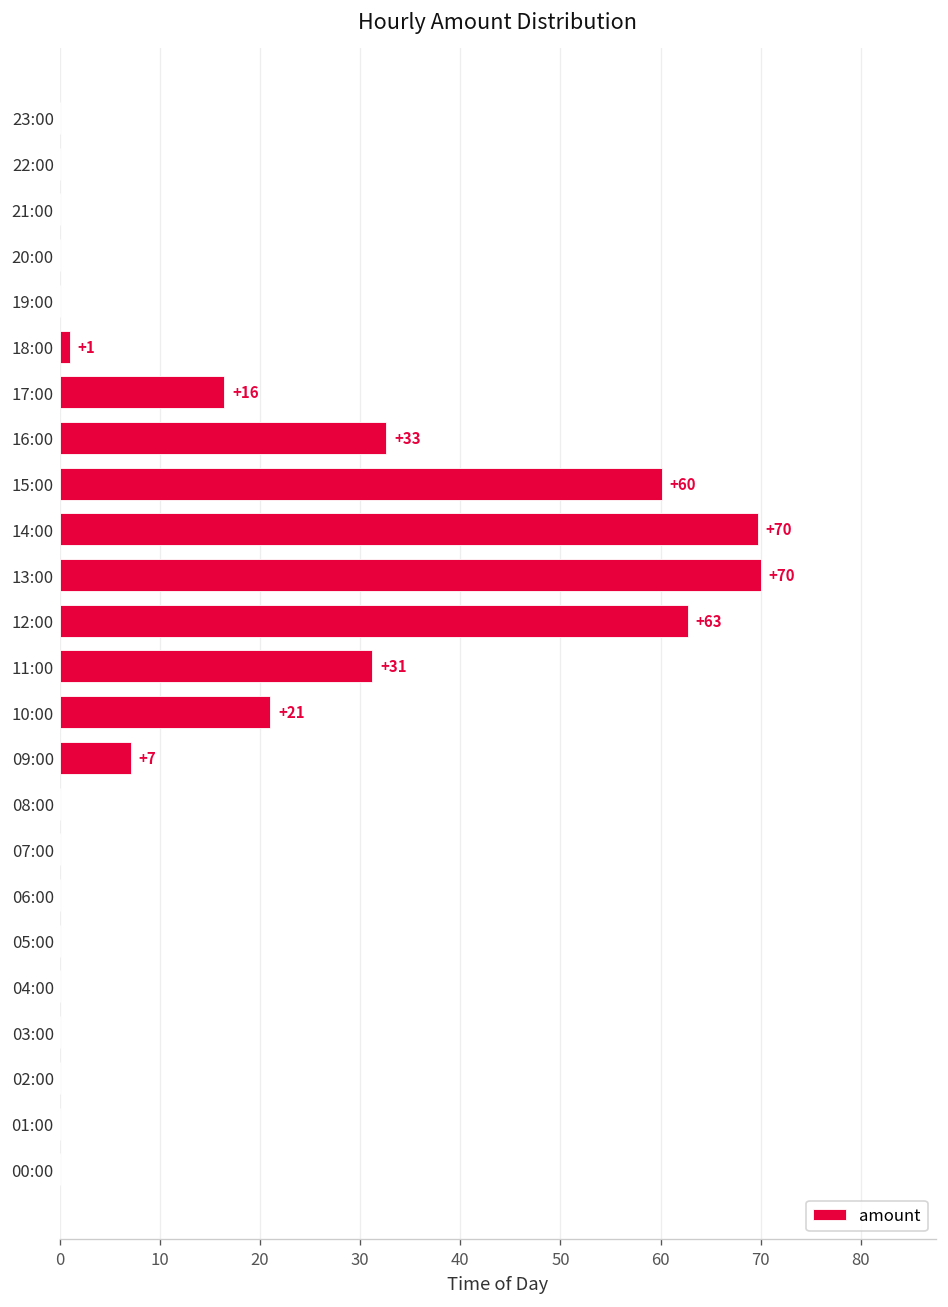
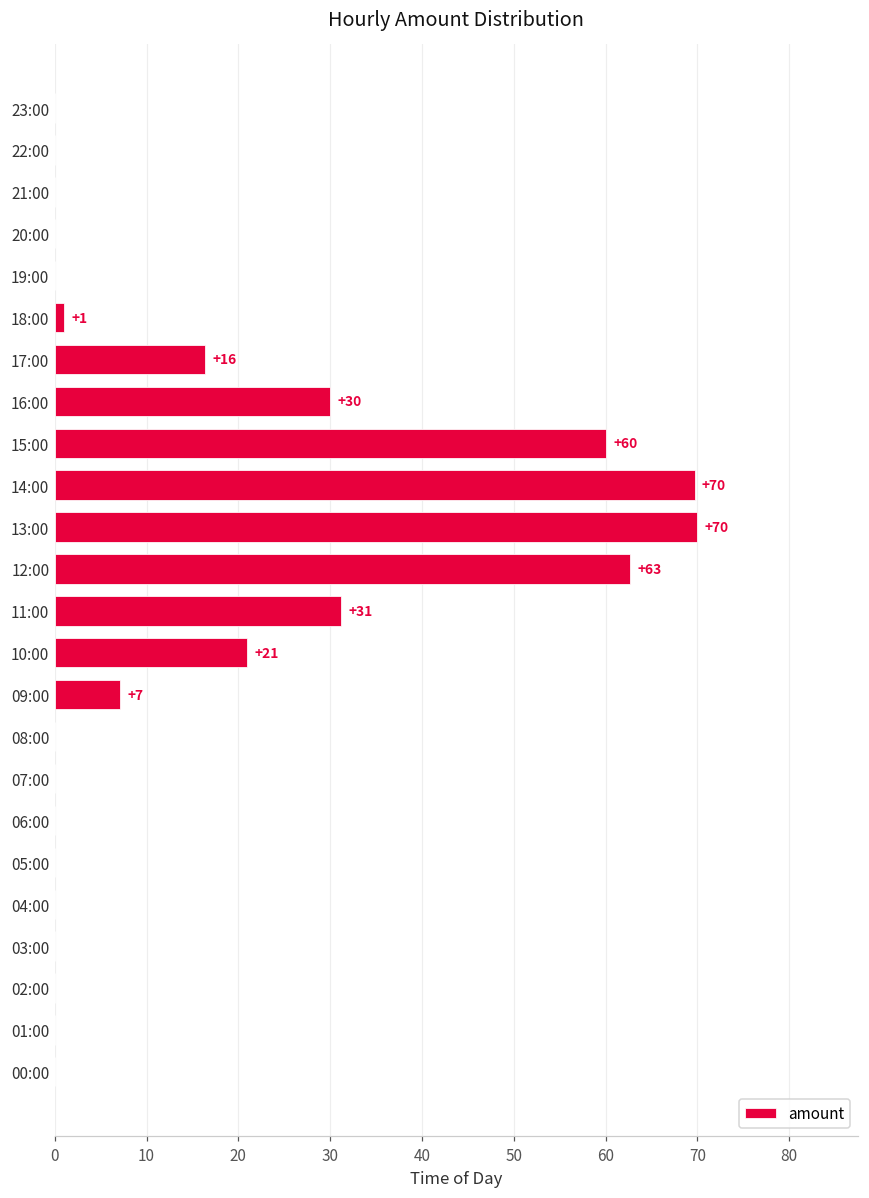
16:00: +33 -> +30
